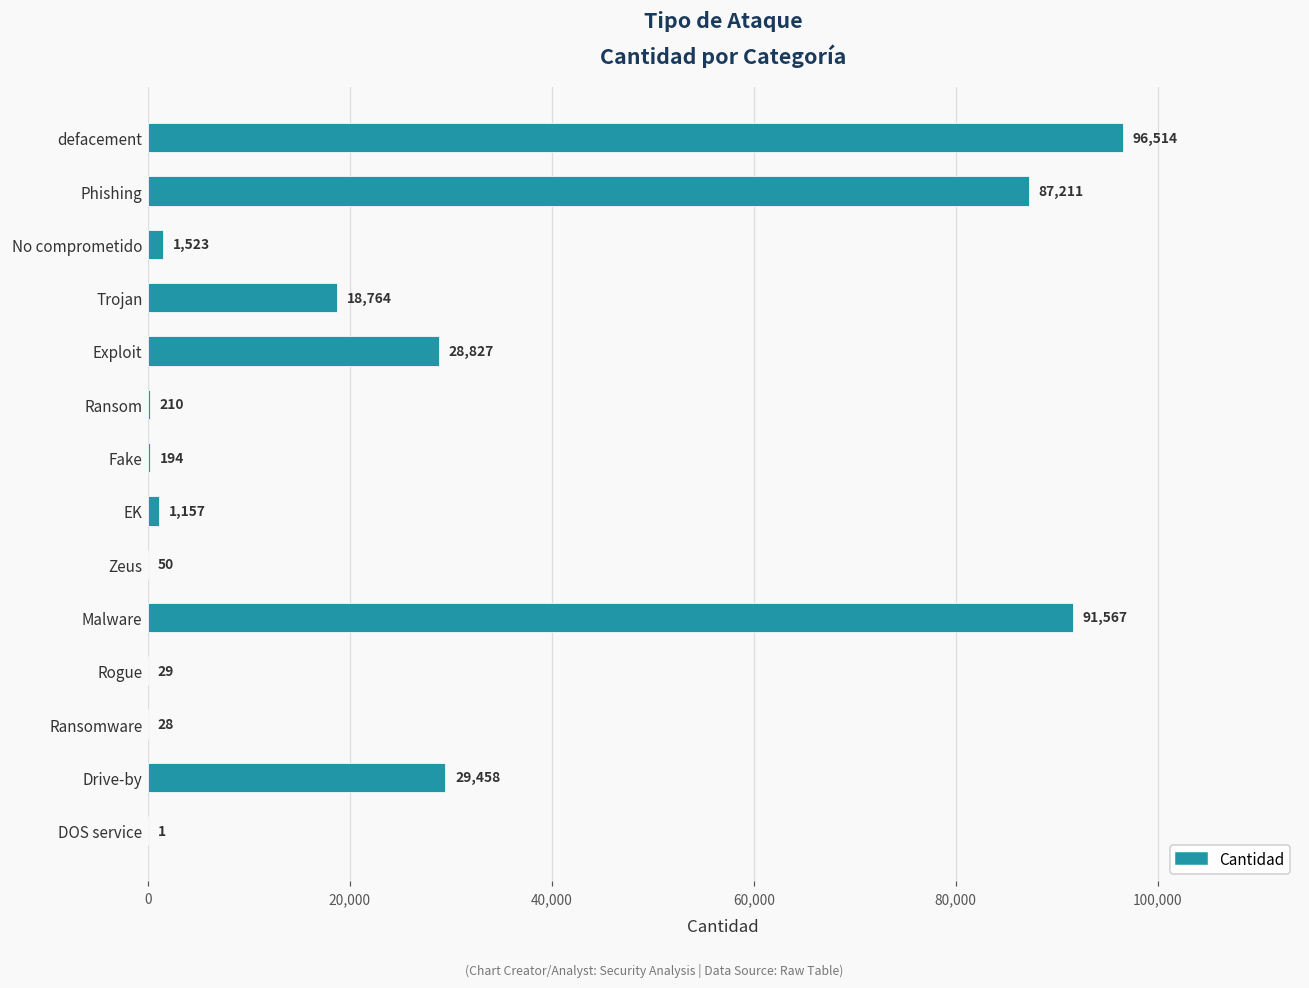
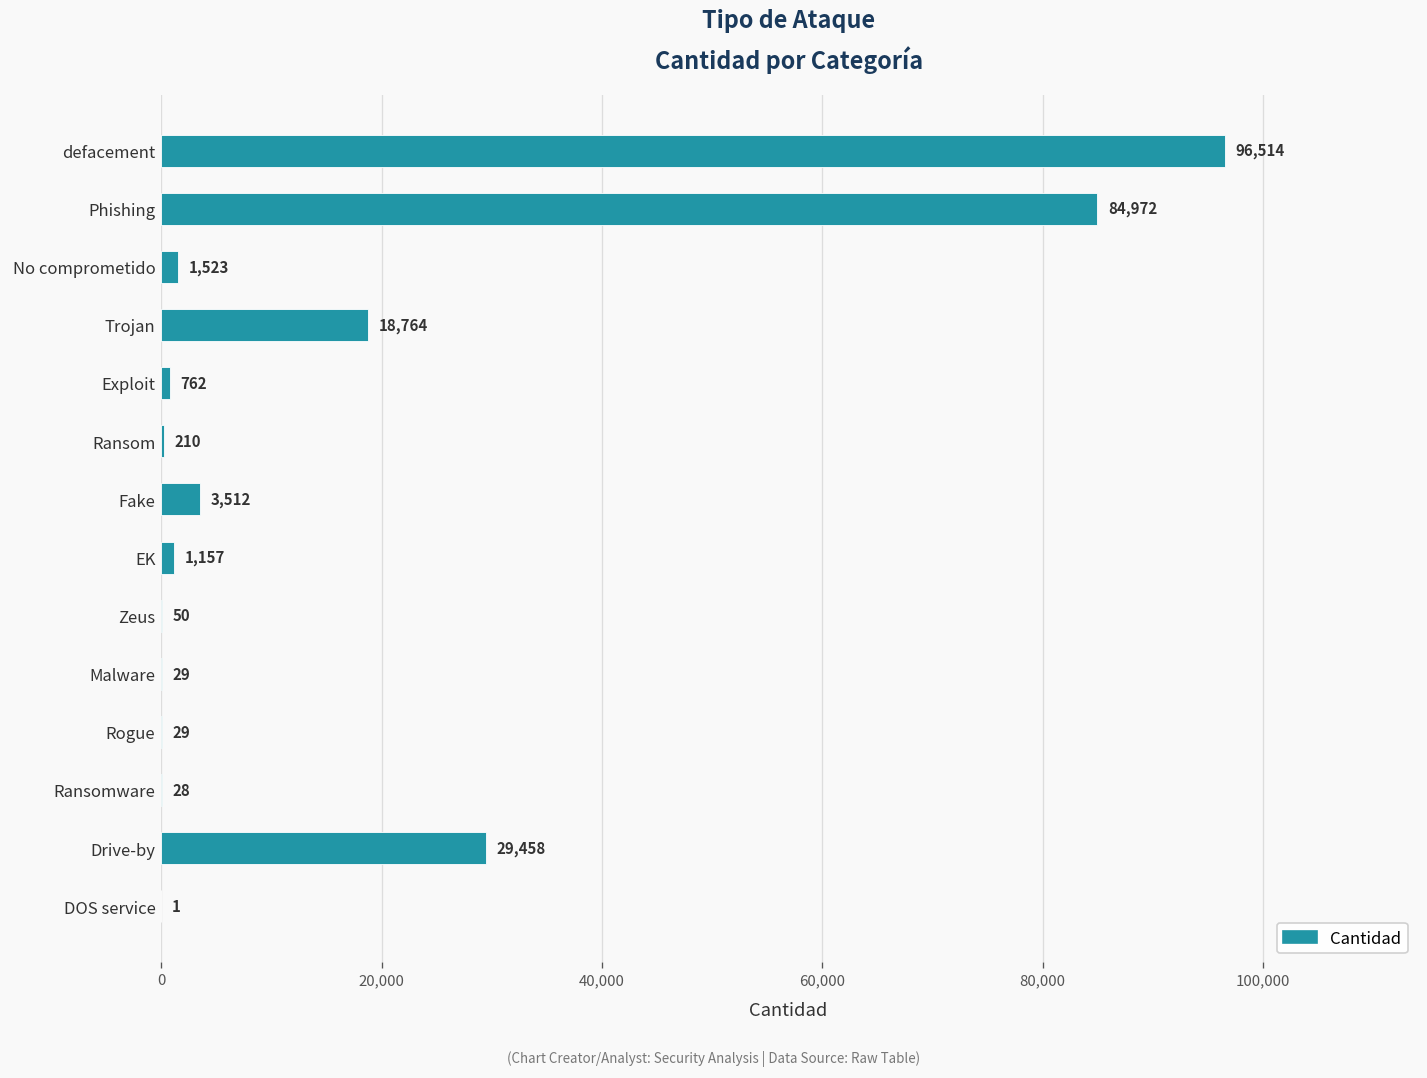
Phishing: 87,211 -> 84,972
Exploit: 28,827 -> 762
Fake: 194 -> 3,512
Malware: 91,567 -> 29
